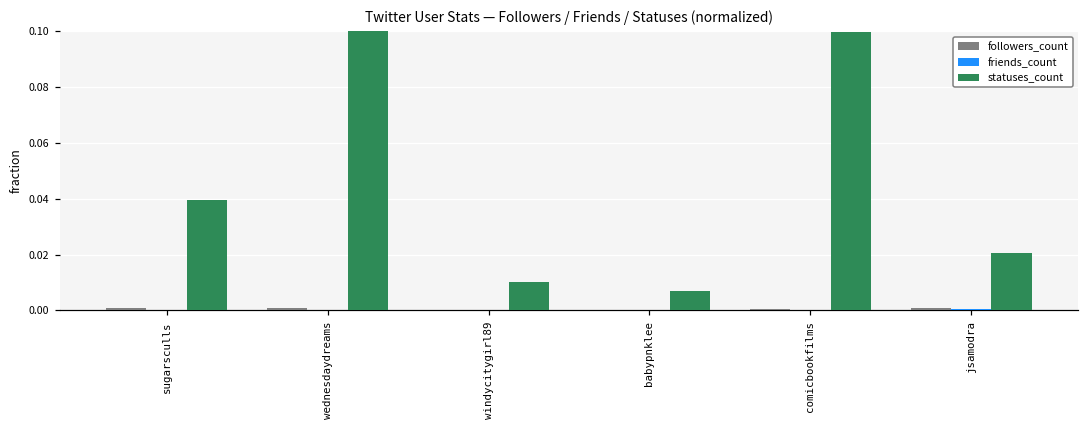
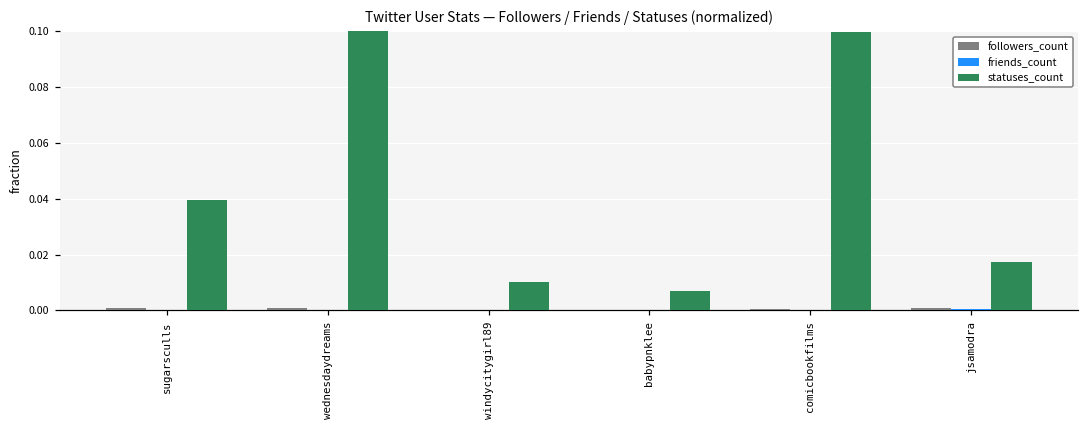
statuses_count, jsamodra: 0.021 -> 0.017
